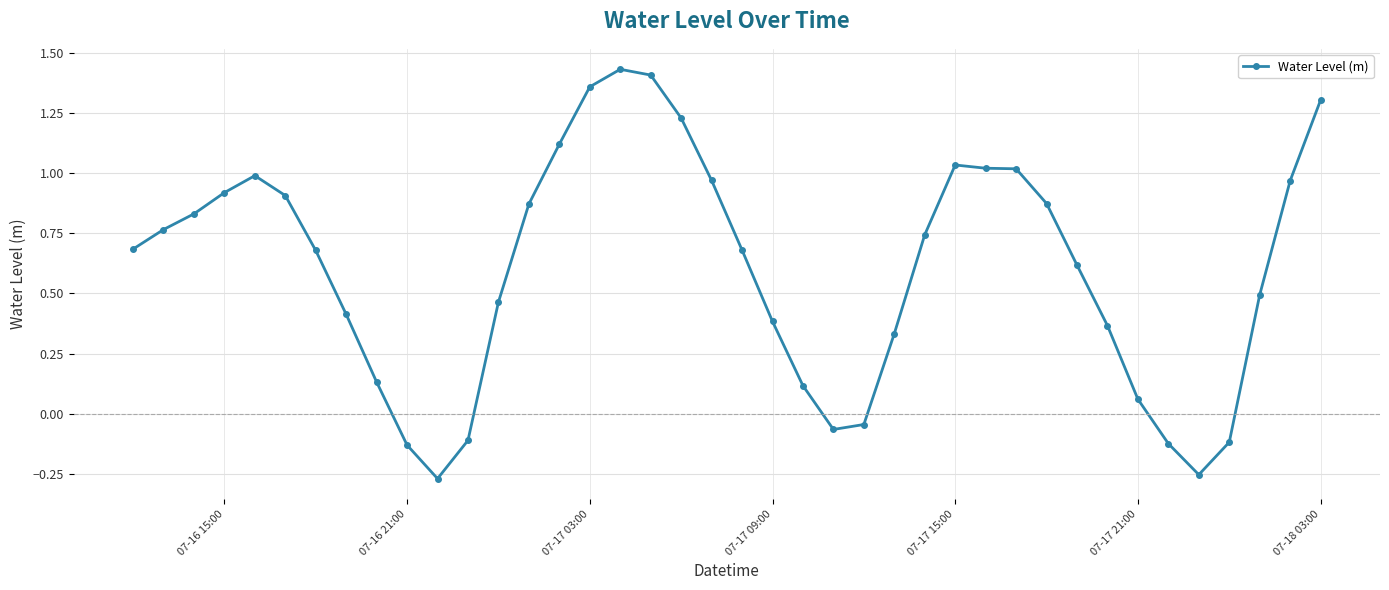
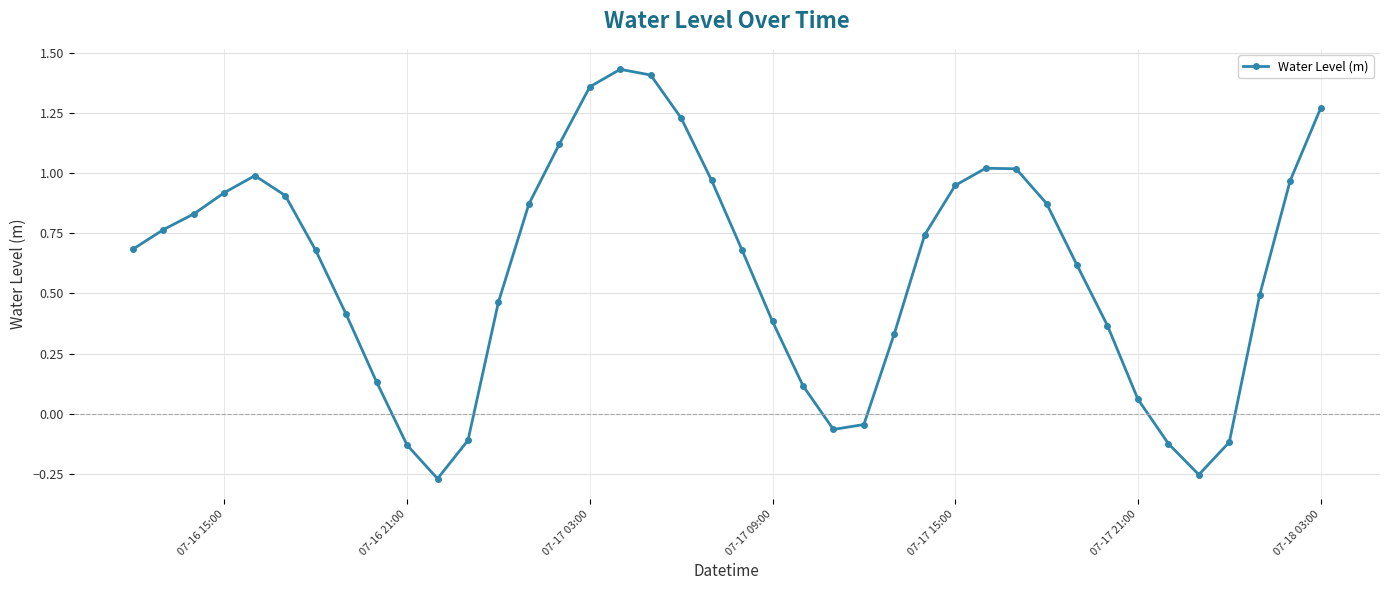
07-17 15:00: 1.03 -> 0.95
07-18 03:00: 1.30 -> 1.27
